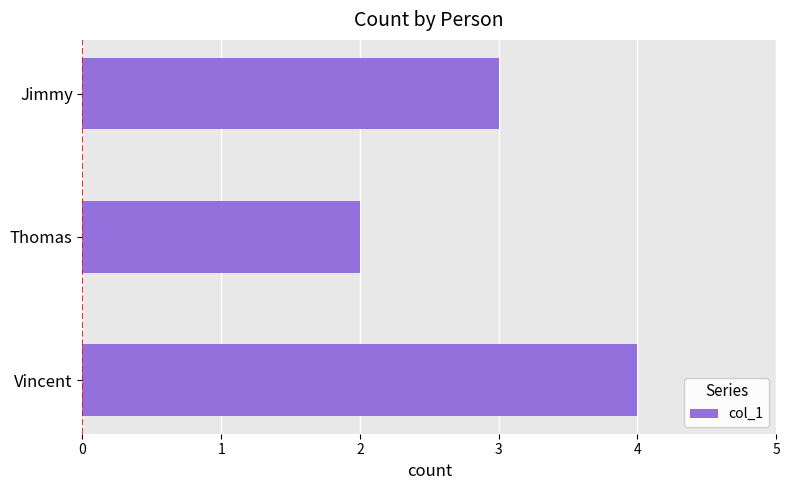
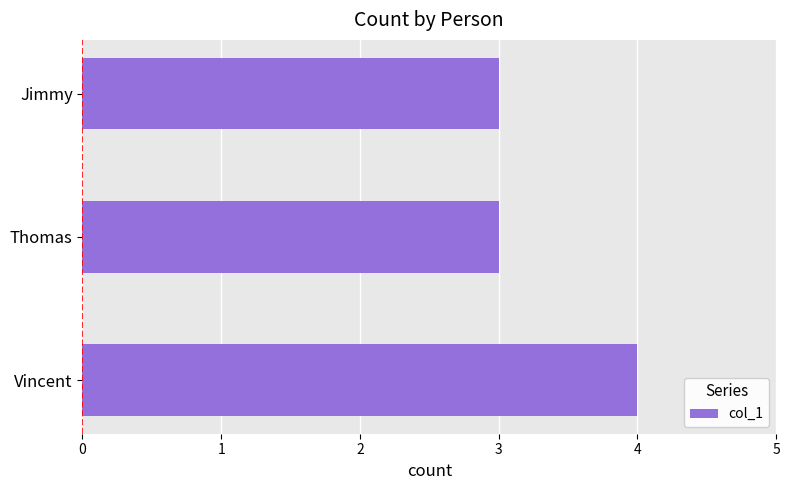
Thomas: 2 -> 3
